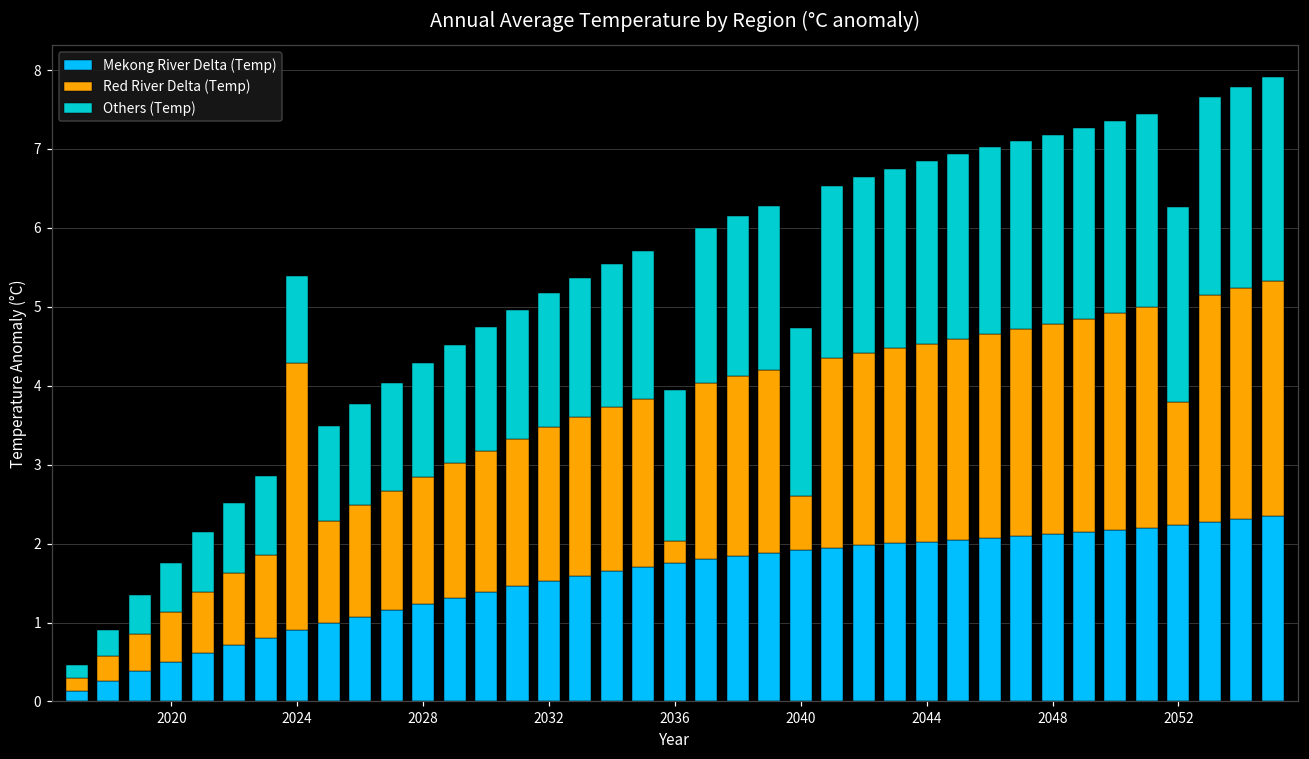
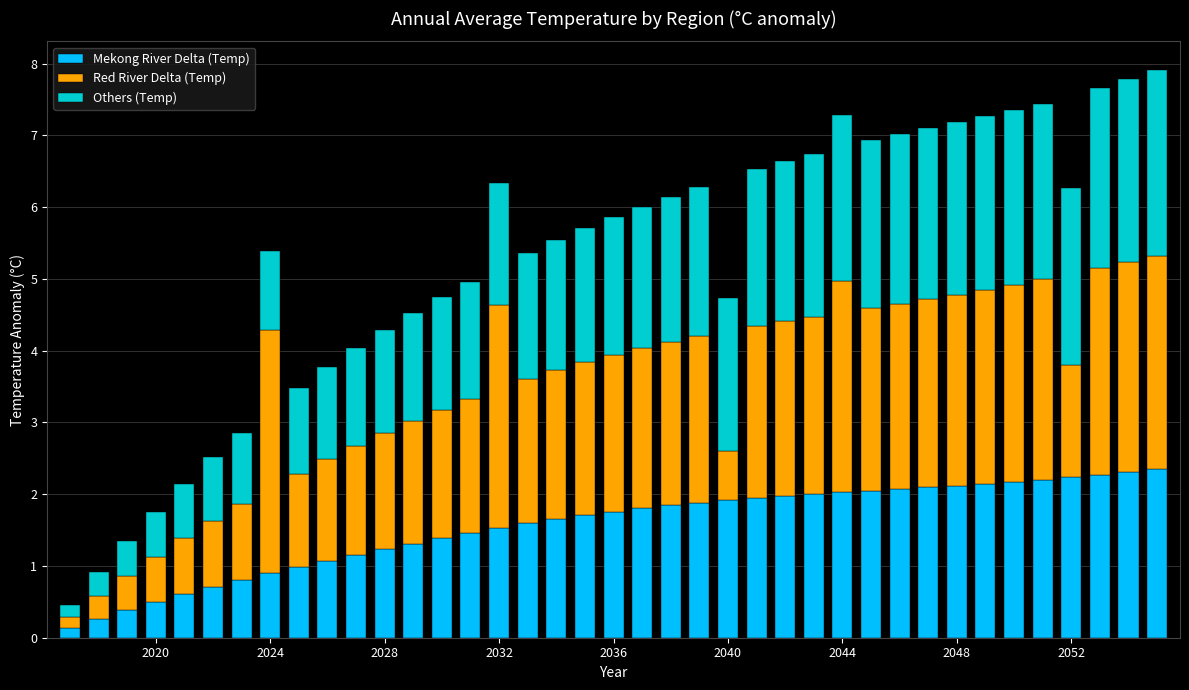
Red River Delta (Temp), 2032: 1.9 -> 3.1
Red River Delta (Temp), 2036: 0.3 -> 2.2
Red River Delta (Temp), 2044: 2.5 -> 2.9
